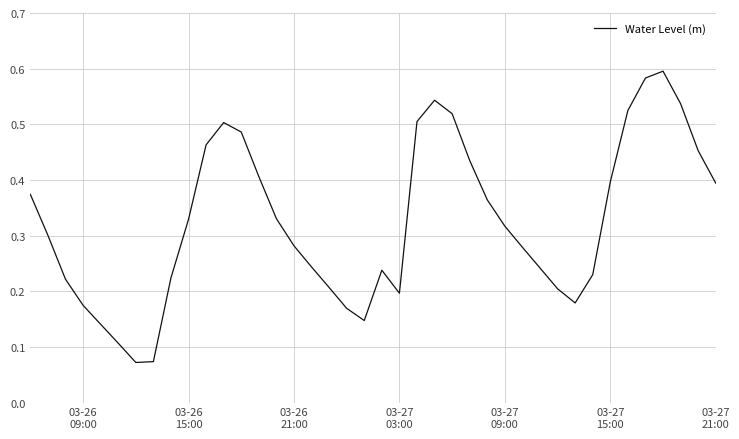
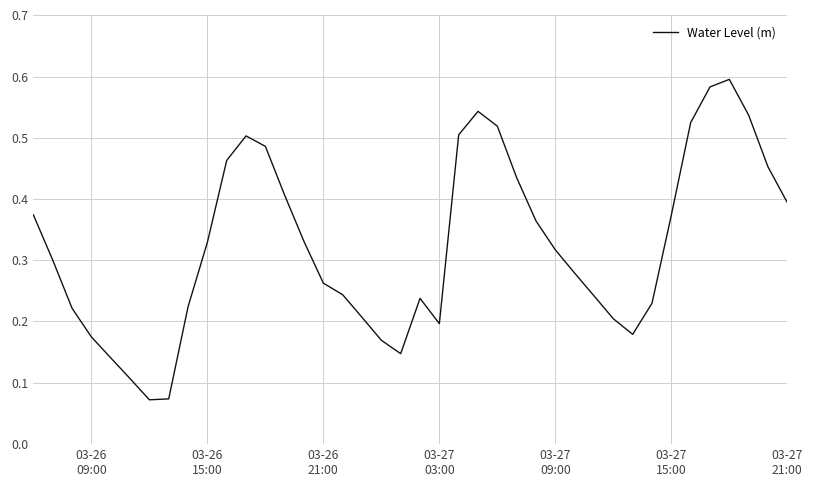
03-26 21:00: 0.28 -> 0.26
03-27 15:00: 0.40 -> 0.37
